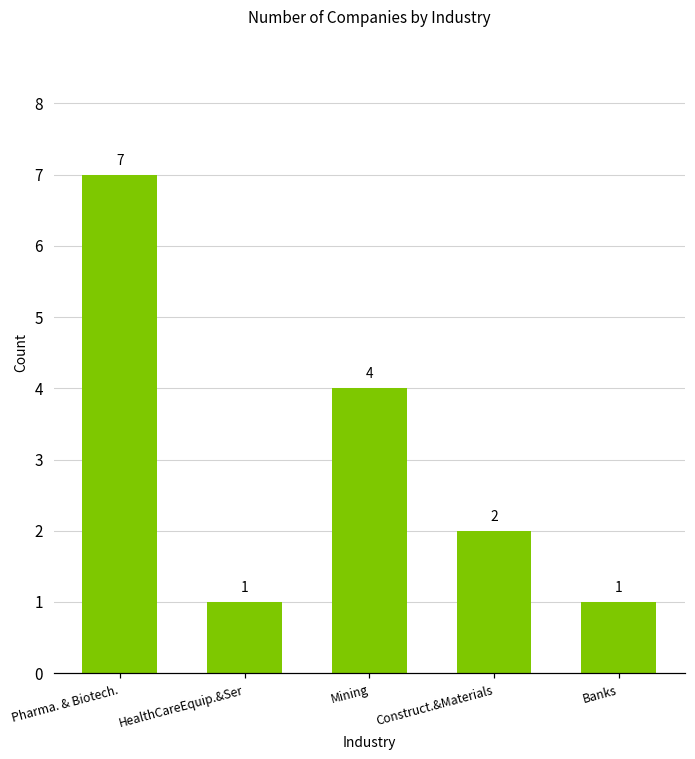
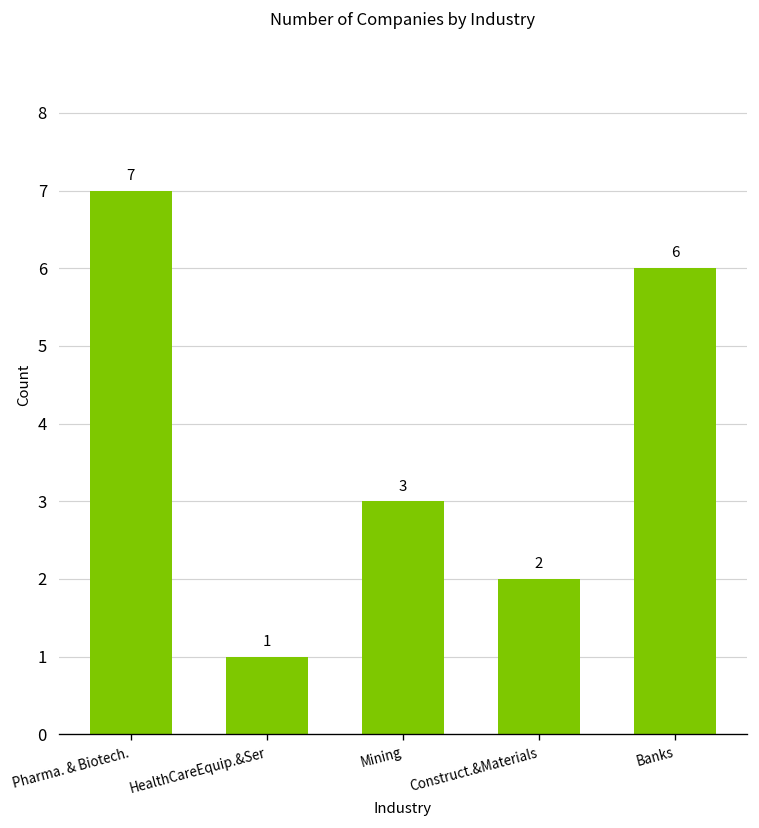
Mining: 4 -> 3
Banks: 1 -> 6
